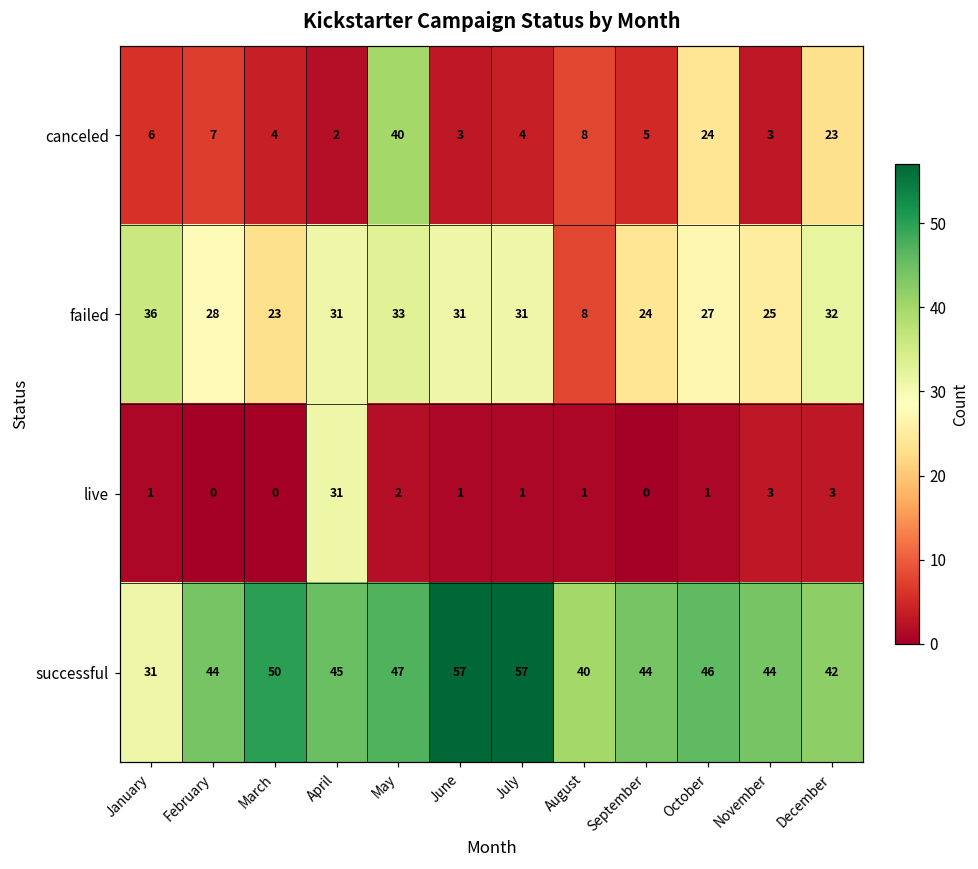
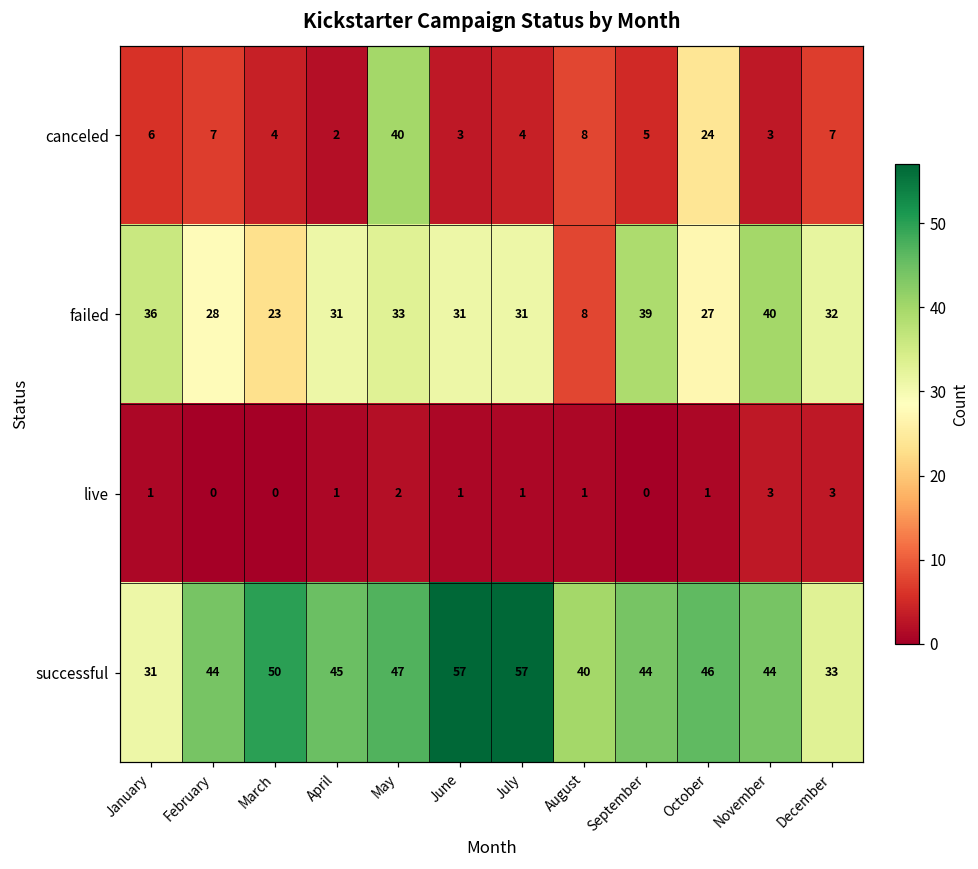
canceled, December: 23 -> 7
failed, September: 24 -> 39
failed, November: 25 -> 40
live, April: 31 -> 1
successful, December: 42 -> 33
